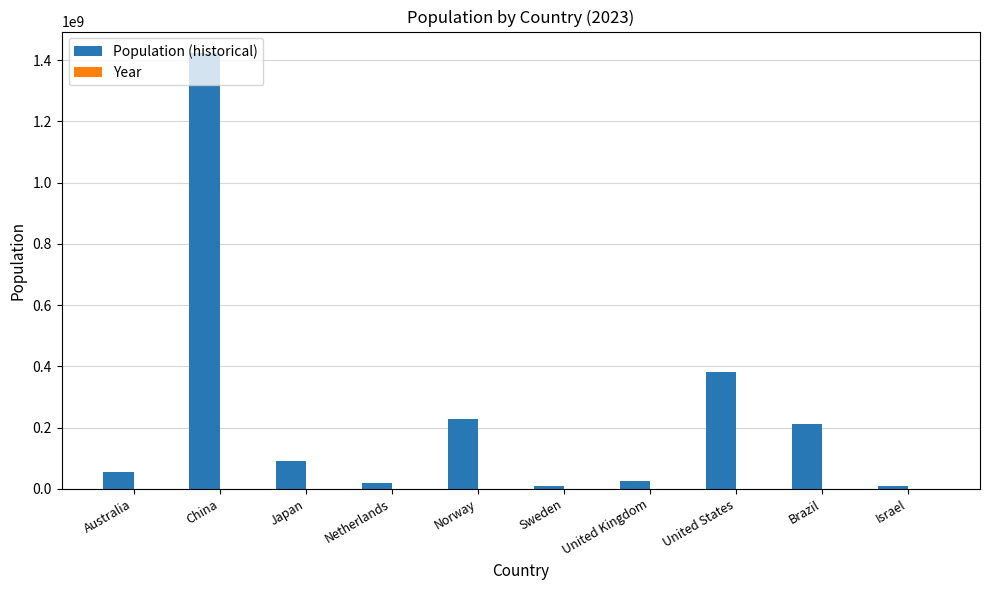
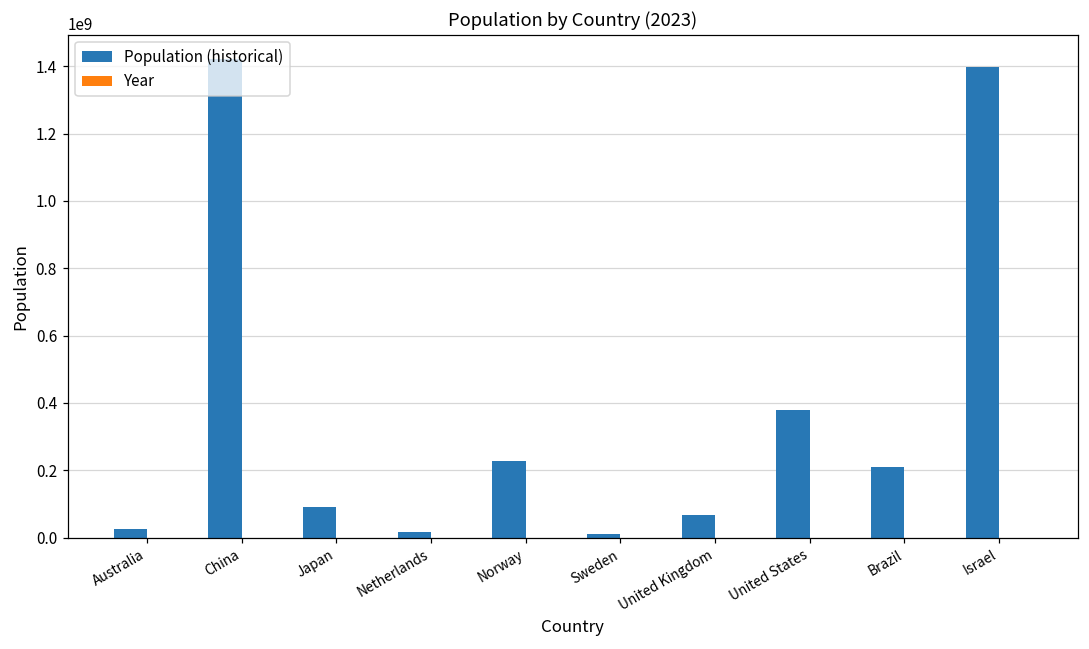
Population (historical), Australia: 50000000 -> 30000000
Population (historical), United Kingdom: 30000000 -> 70000000
Population (historical), Israel: 10000000 -> 1400000000
